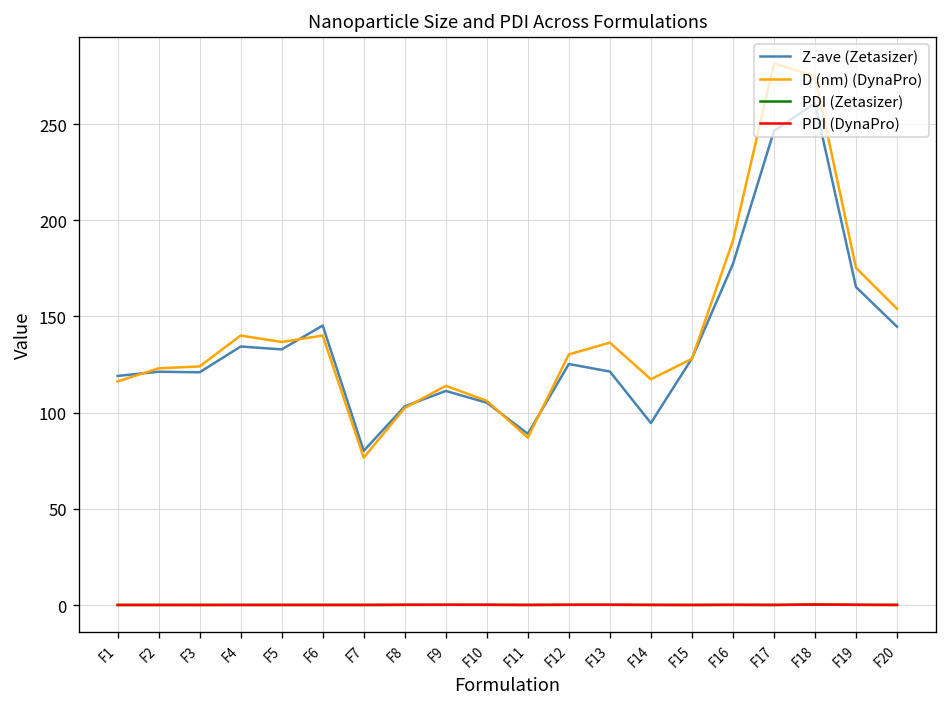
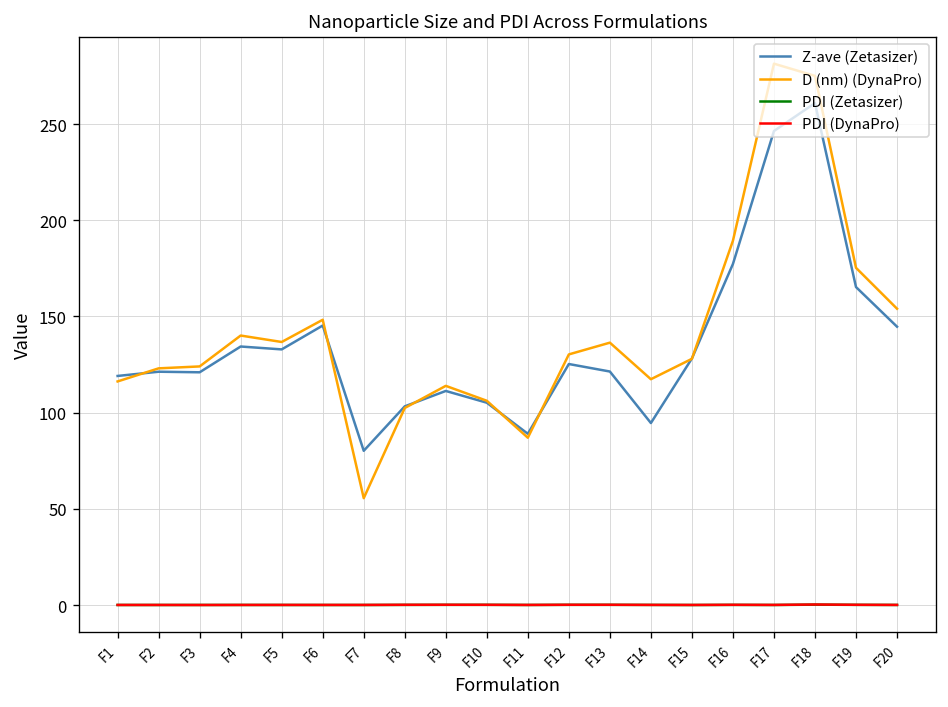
D (nm) (DynaPro), F6: 140 -> 148
D (nm) (DynaPro), F7: 77 -> 56
